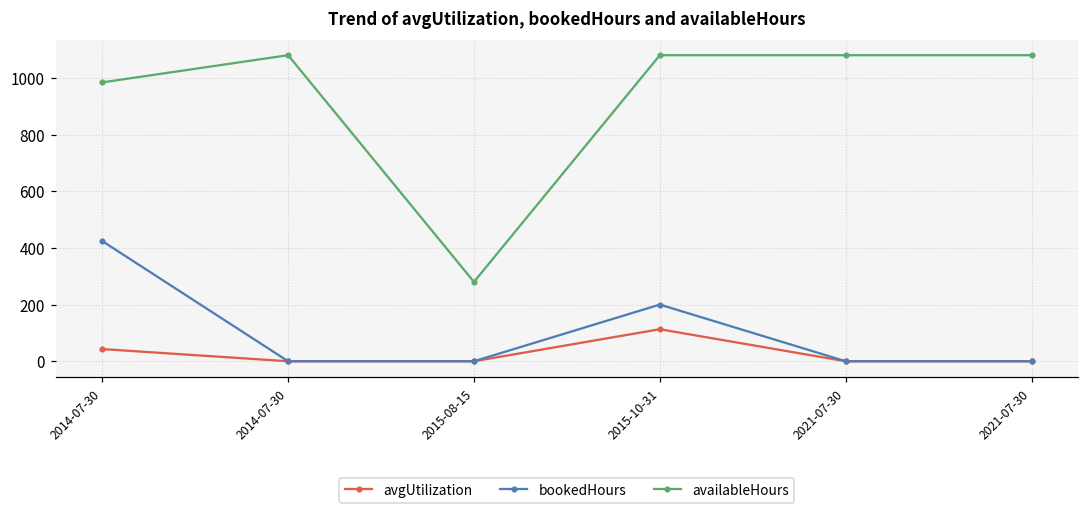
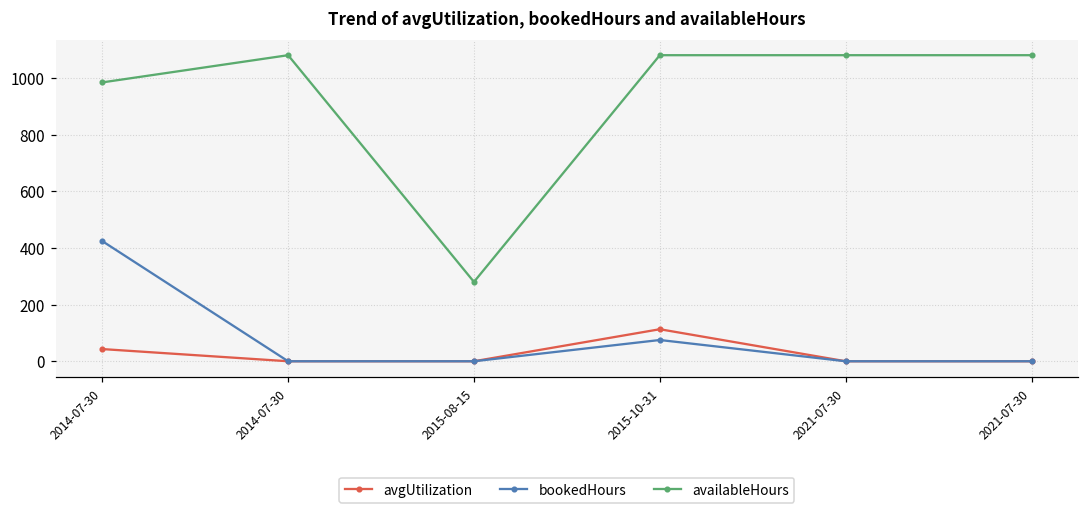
bookedHours, 2015-10-31: 200 -> 80
